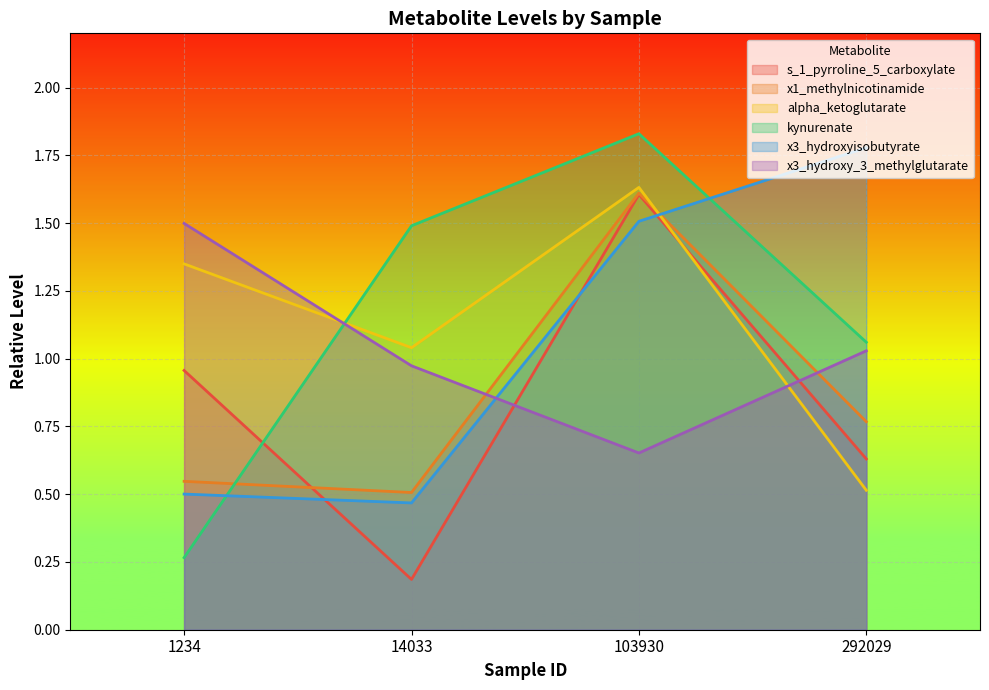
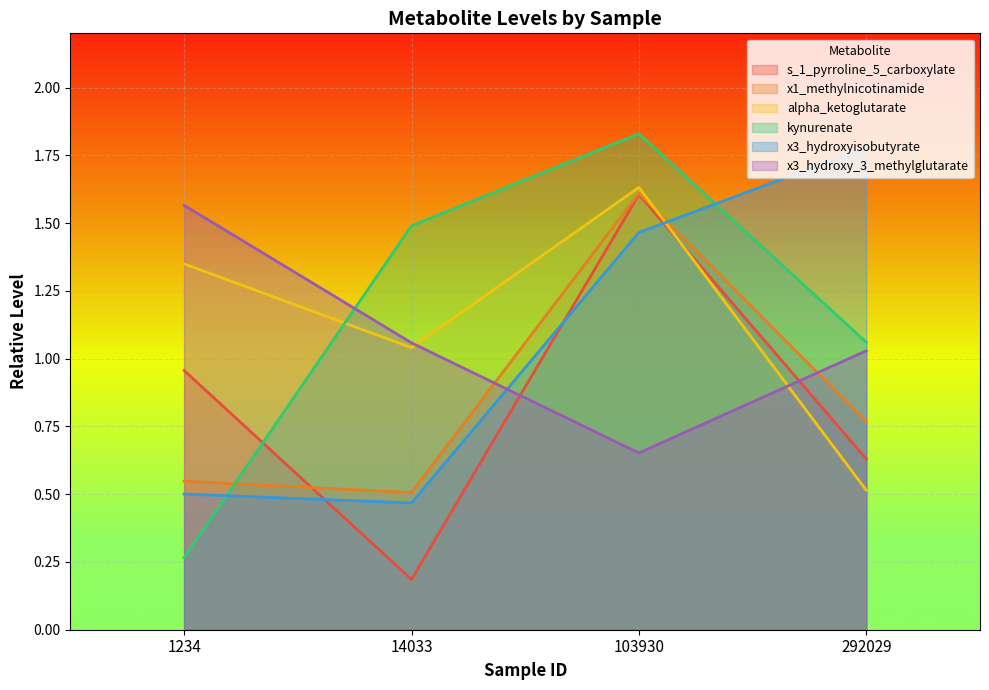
x3_hydroxy_3_methylglutarate, 1234: 1.50 -> 1.57
x3_hydroxy_3_methylglutarate, 14033: 0.97 -> 1.06
x3_hydroxyisobutyrate, 103930: 1.51 -> 1.47
